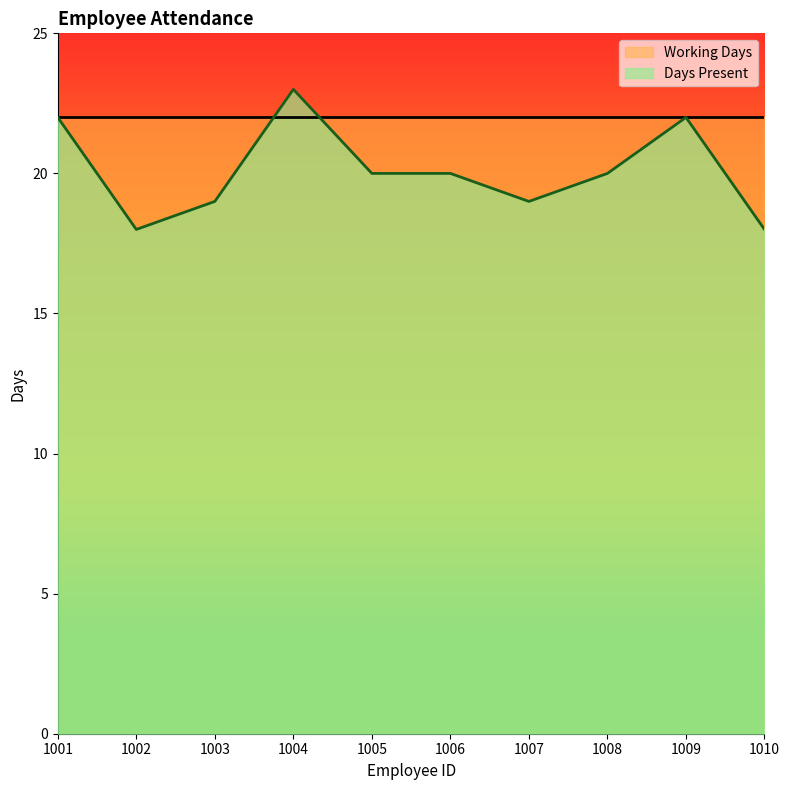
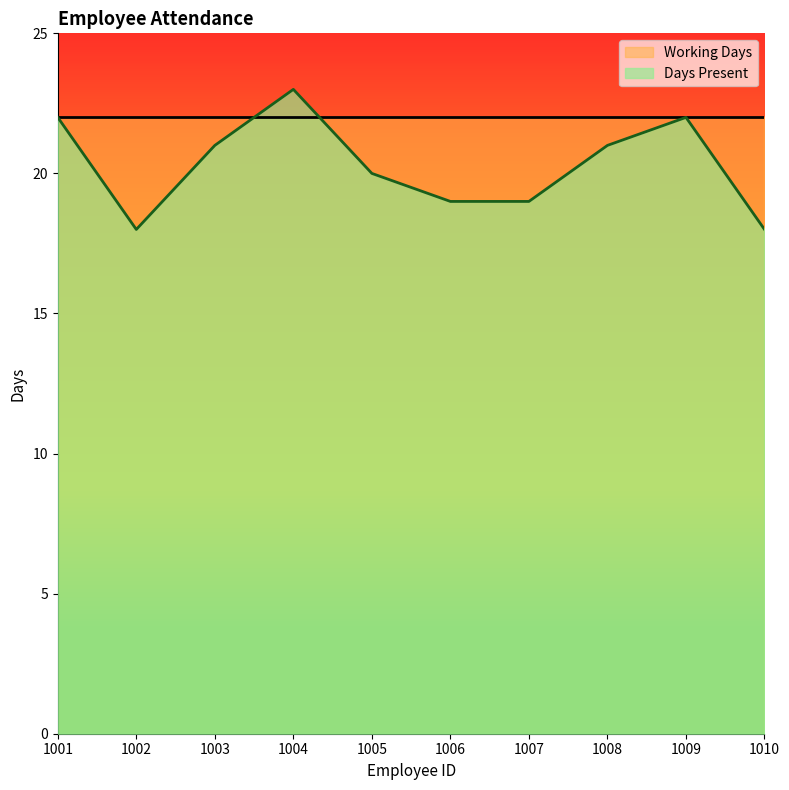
Days Present, 1003: 19 -> 21
Days Present, 1006: 20 -> 19
Days Present, 1008: 20 -> 21
